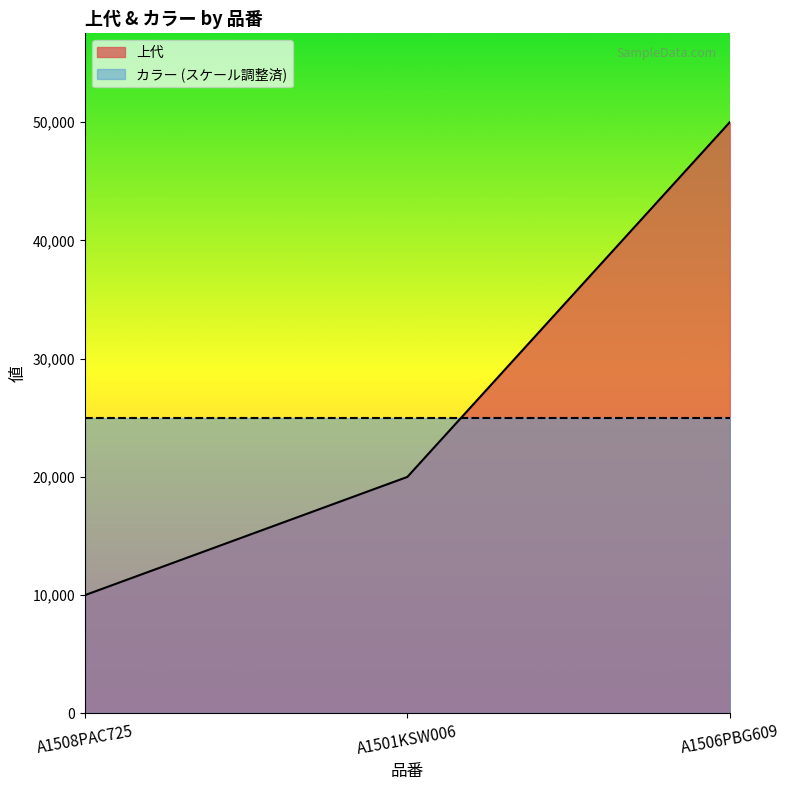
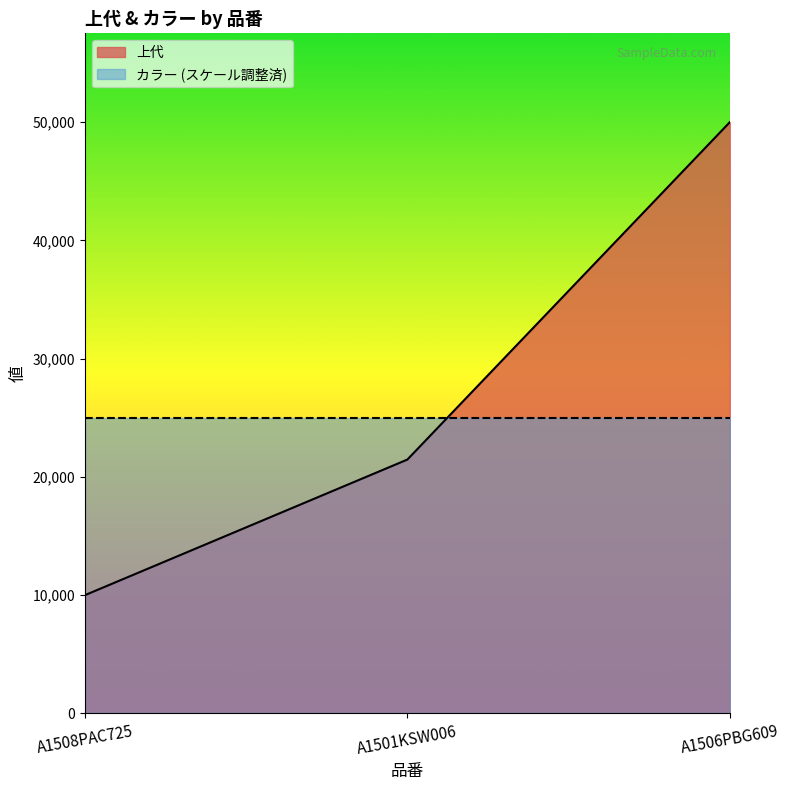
上代, A1501KSW006: 20,000 -> 21,500
